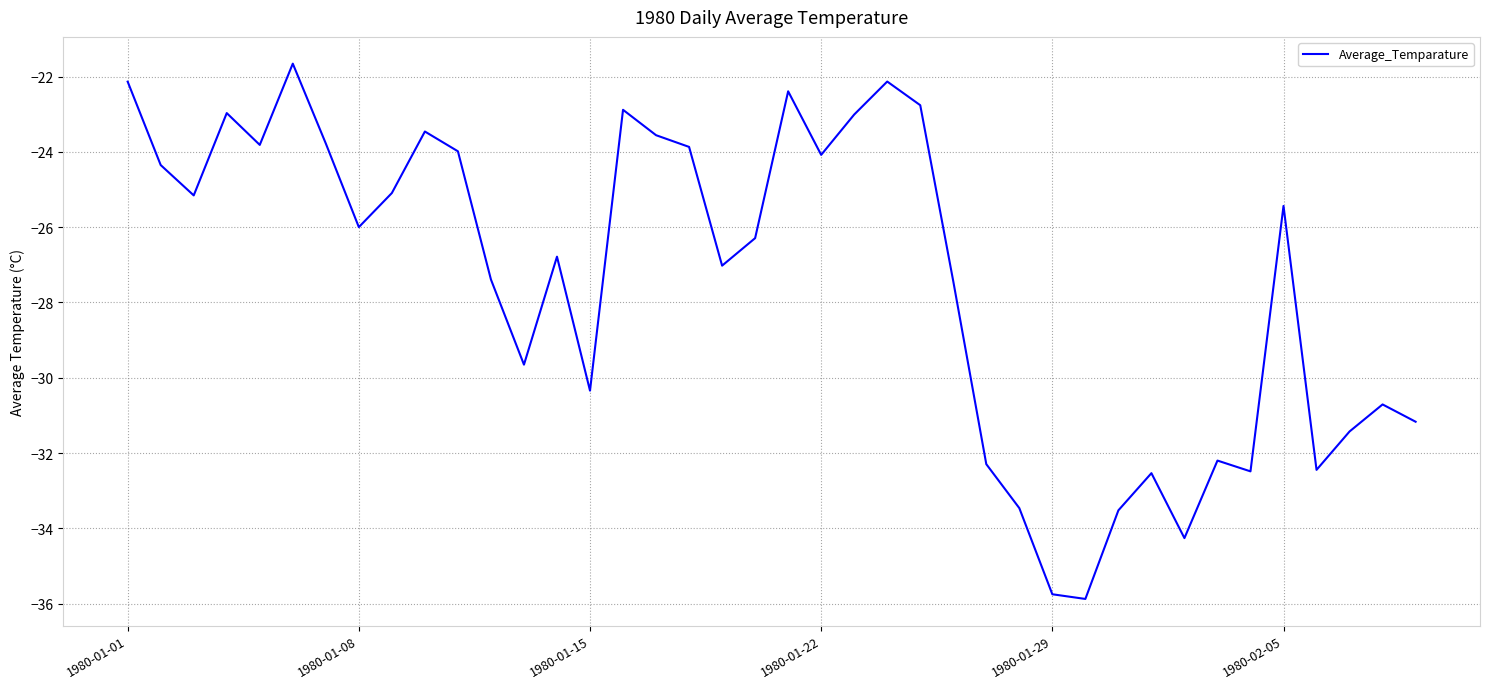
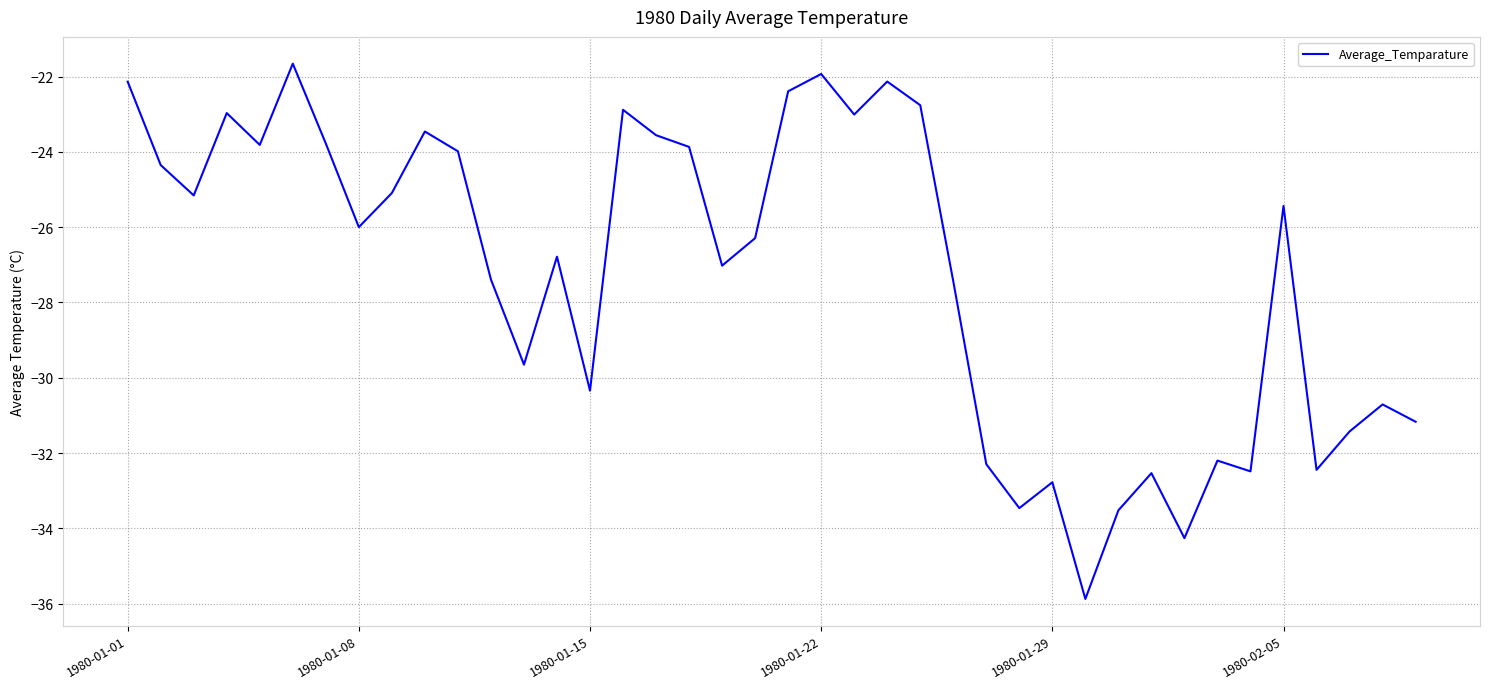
1980-01-22: -24.1 -> -21.9
1980-01-29: -35.8 -> -32.8
